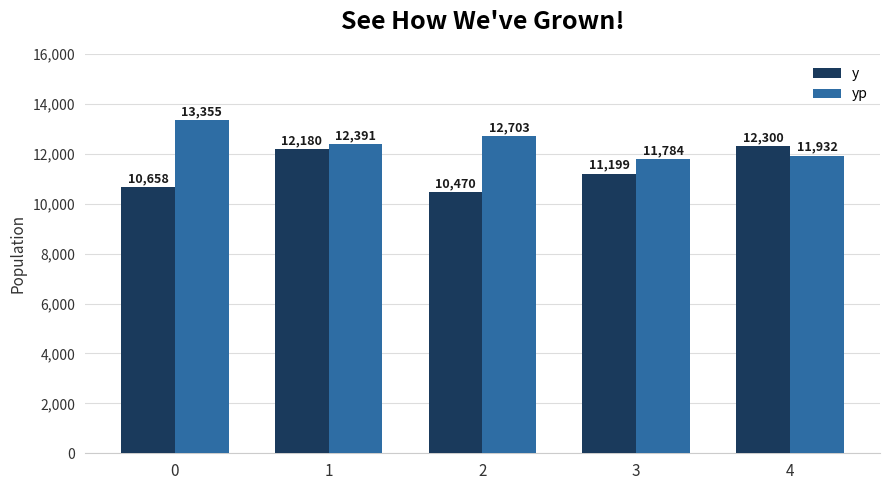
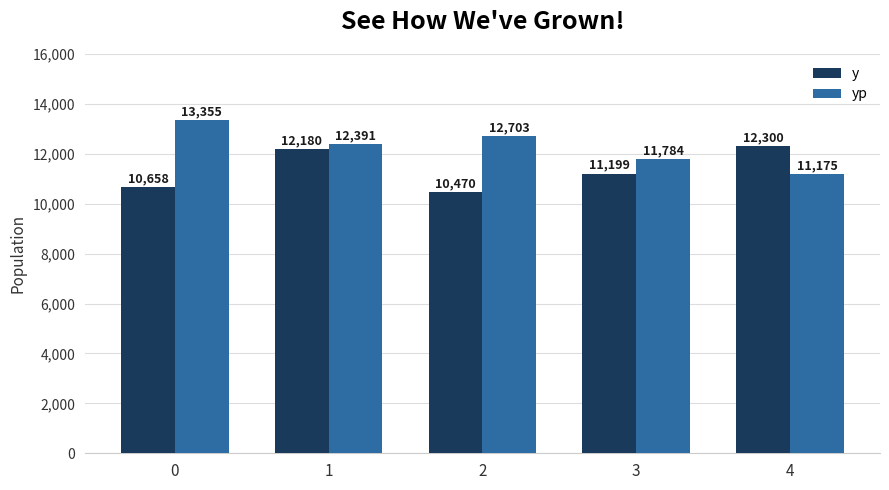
yp, 4: 11,932 -> 11,175
